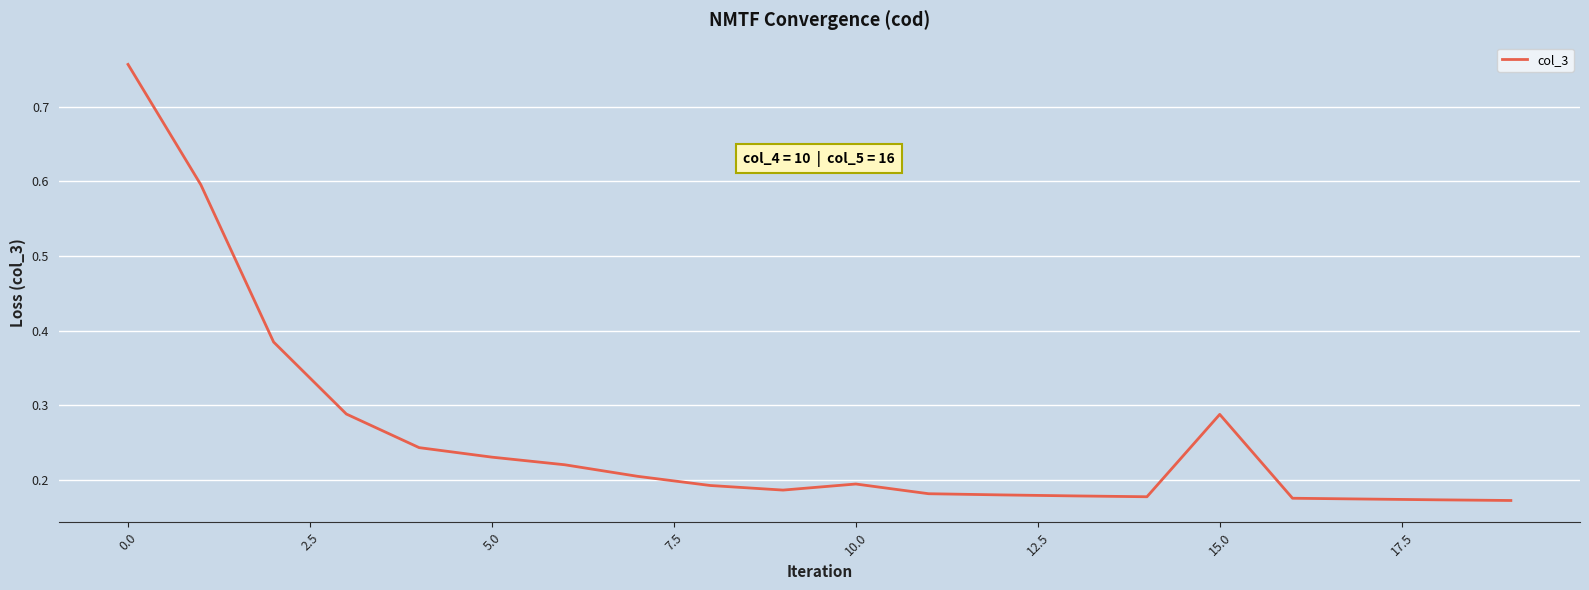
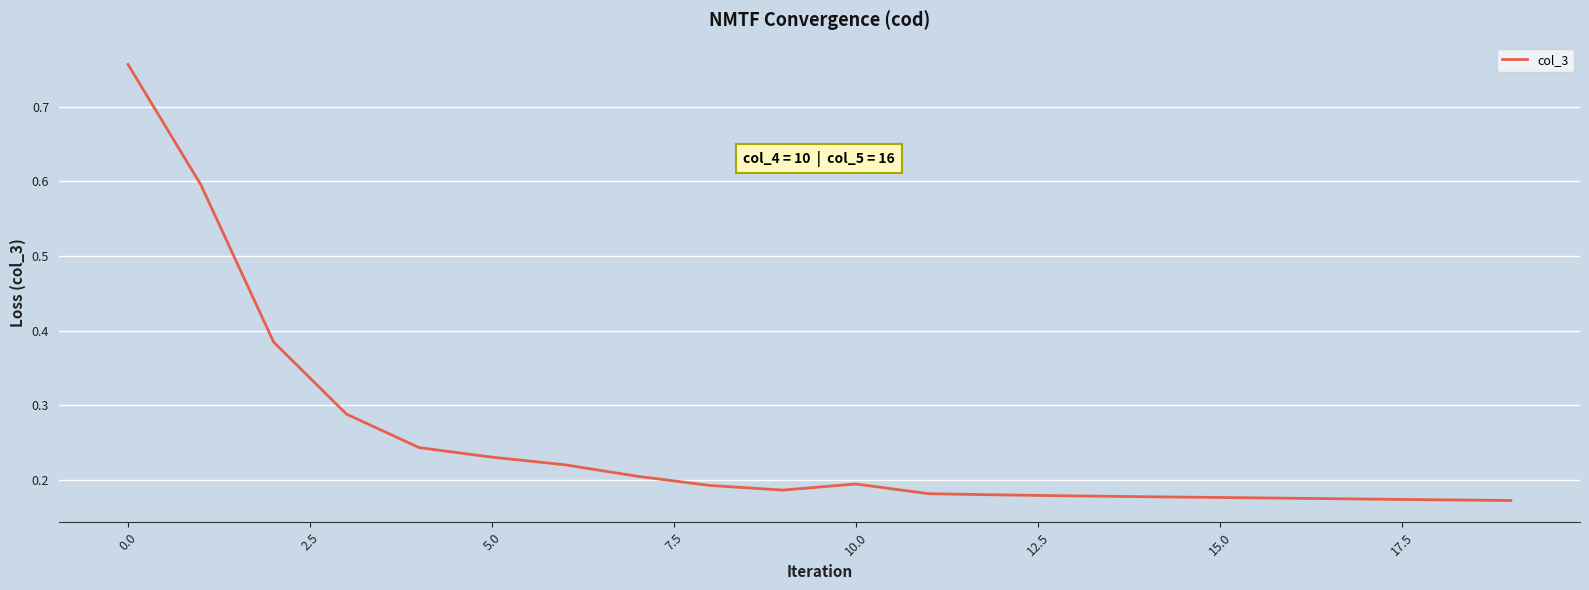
15.0: 0.29 -> 0.18
